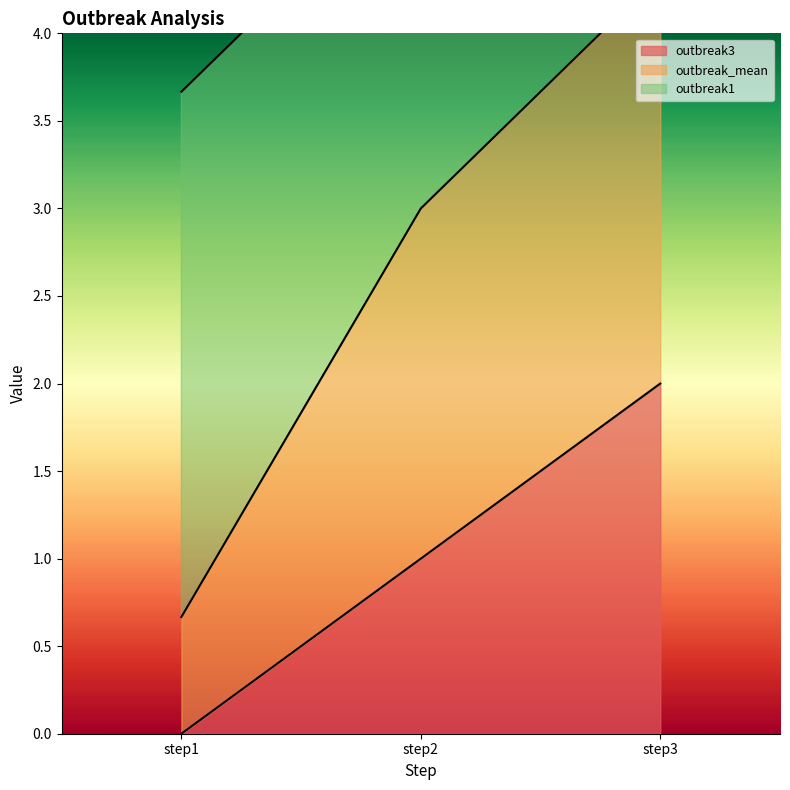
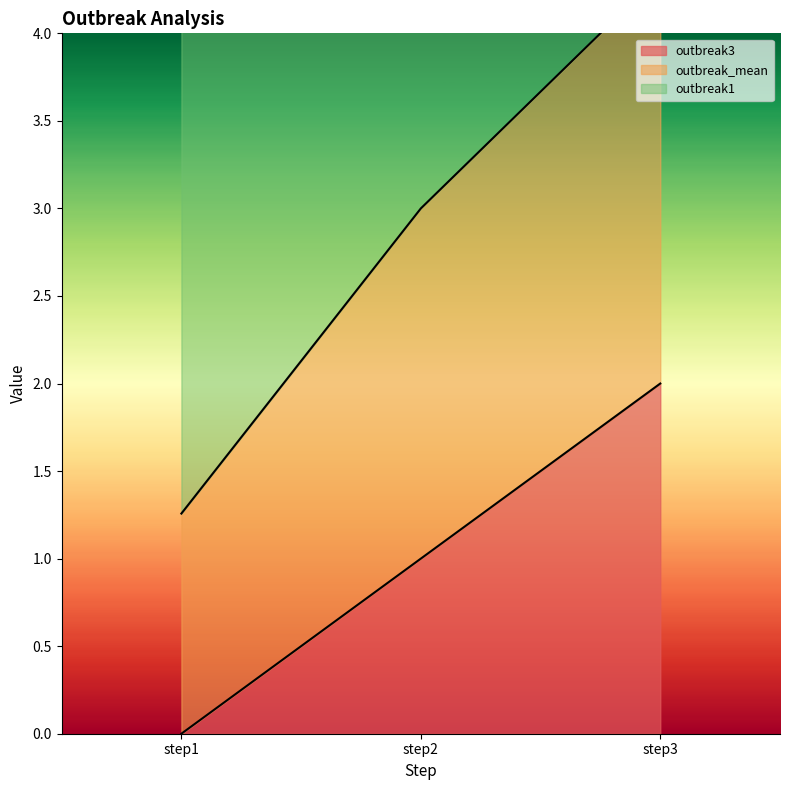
outbreak_mean, step1: 0.67 -> 1.26
